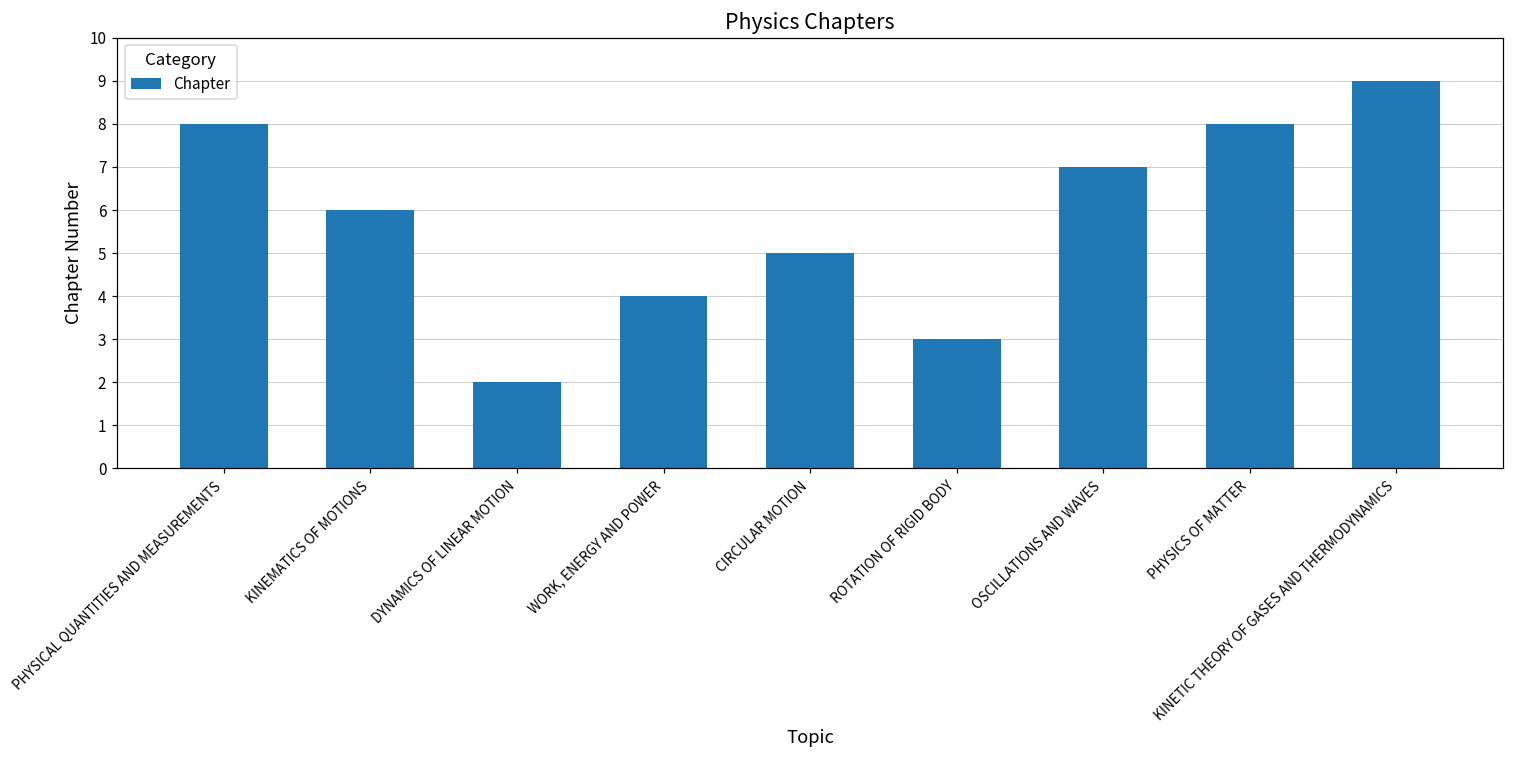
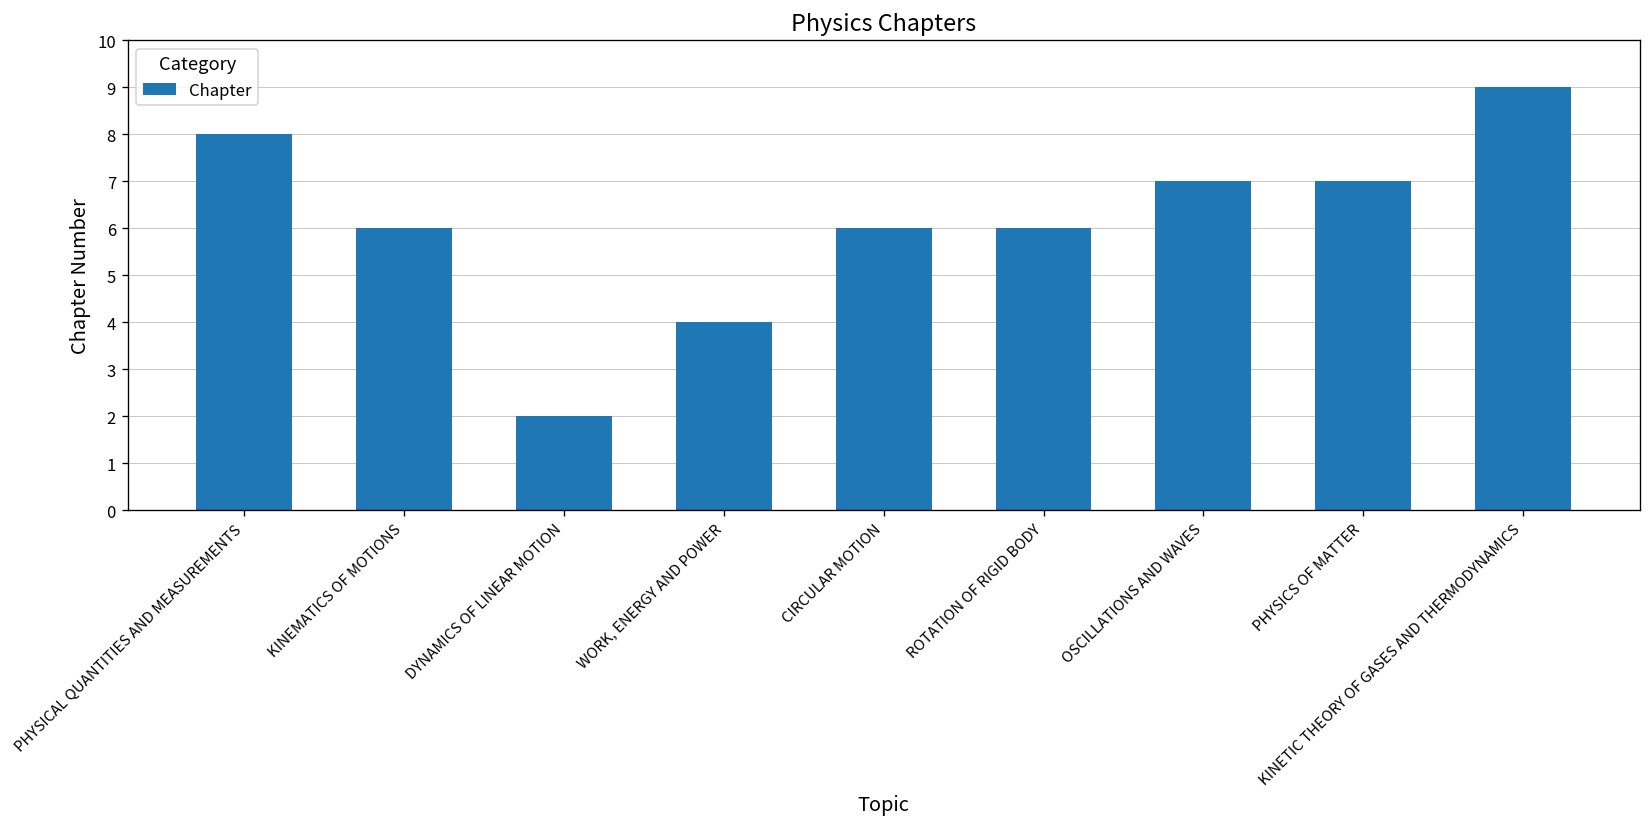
CIRCULAR MOTION: 5 -> 6
ROTATION OF RIGID BODY: 3 -> 6
PHYSICS OF MATTER: 8 -> 7
